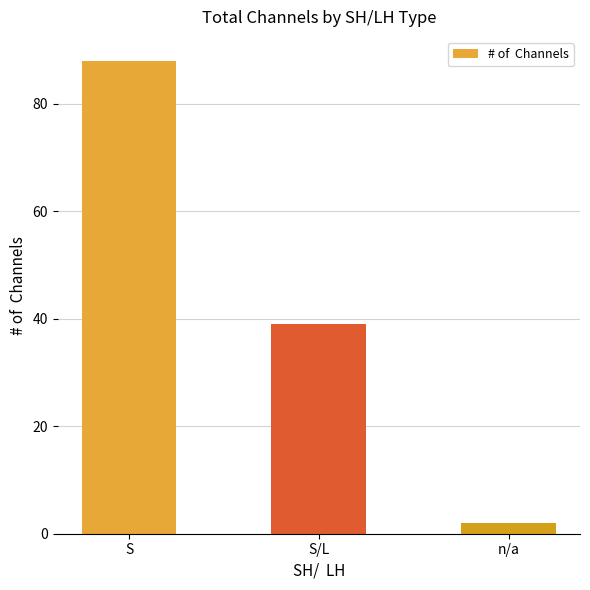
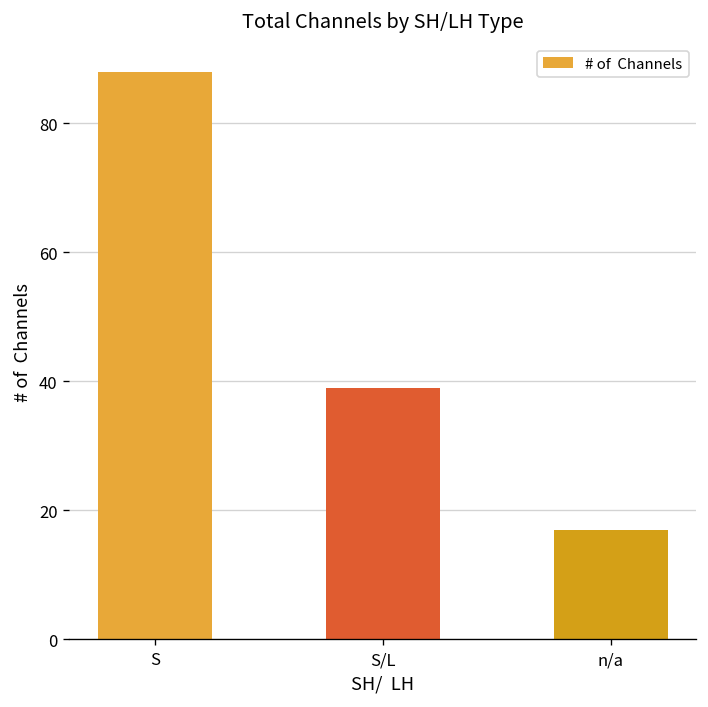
n/a: 2 -> 17
